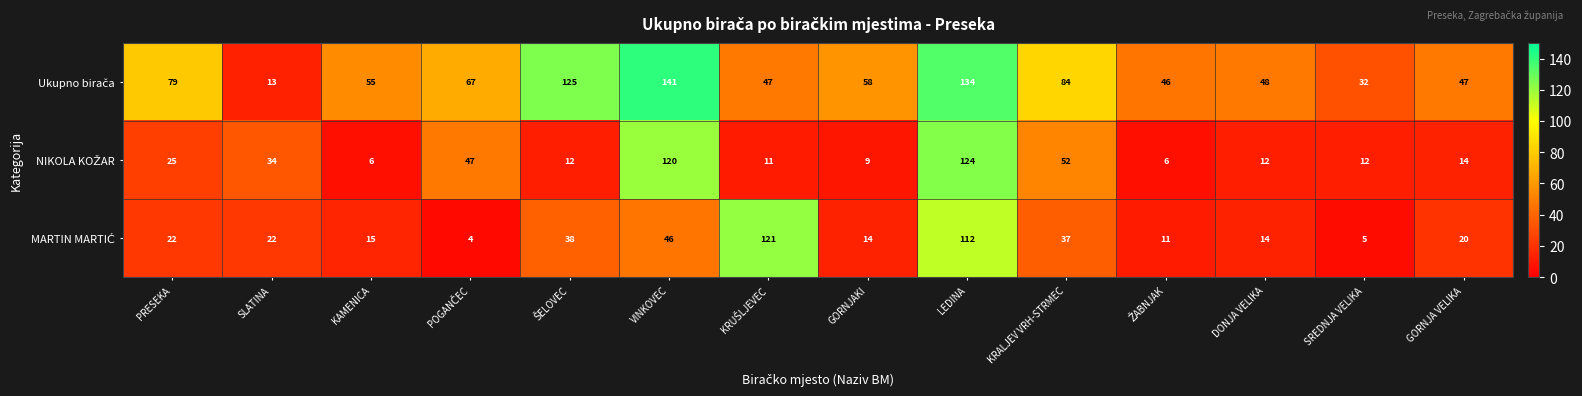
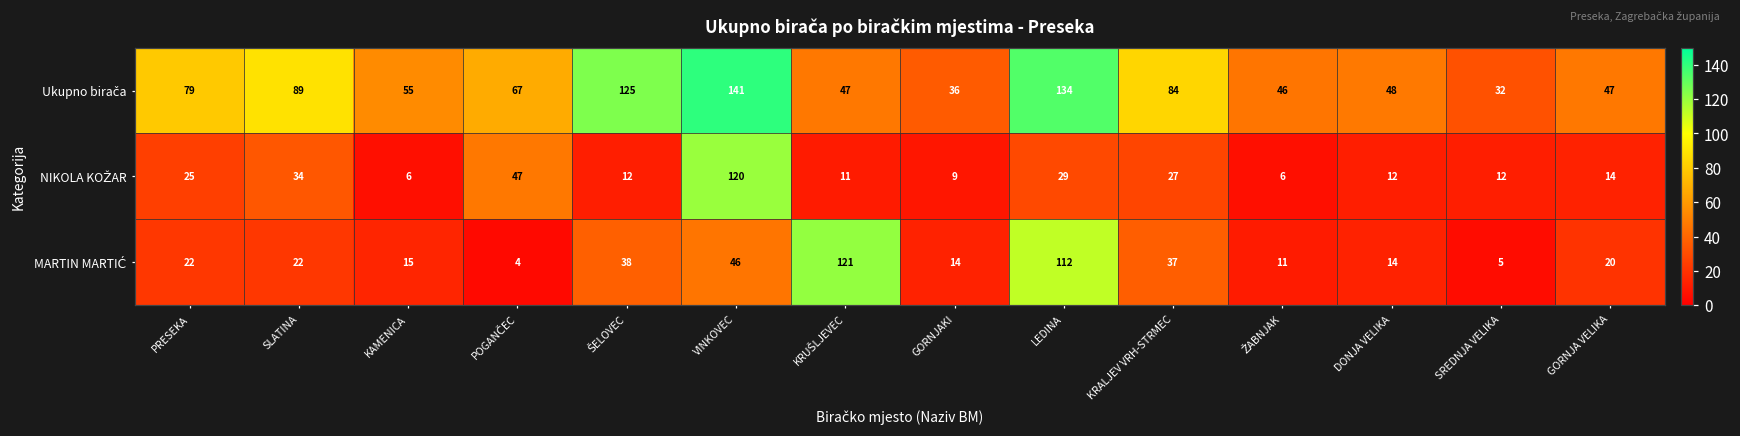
Ukupno birača, SLATINA: 13 -> 89
Ukupno birača, GORNJAKI: 58 -> 36
NIKOLA KOŽAR, LEDINA: 124 -> 29
NIKOLA KOŽAR, KRALJEV VRH-STRMEC: 52 -> 27
